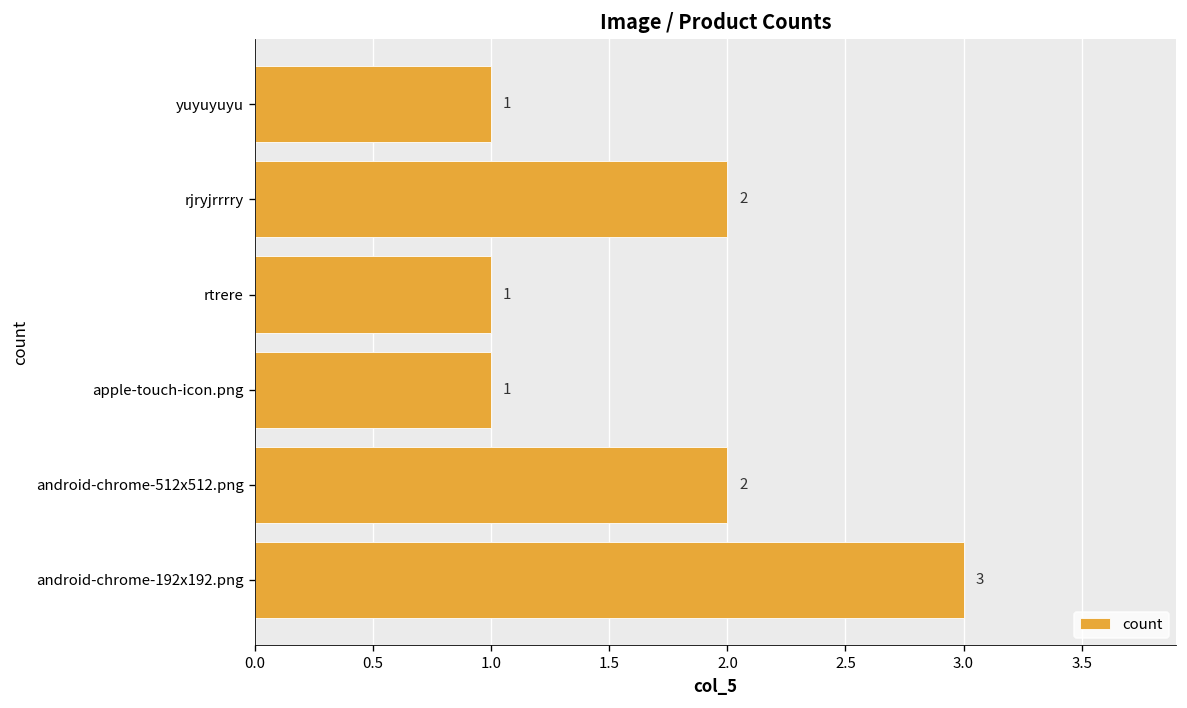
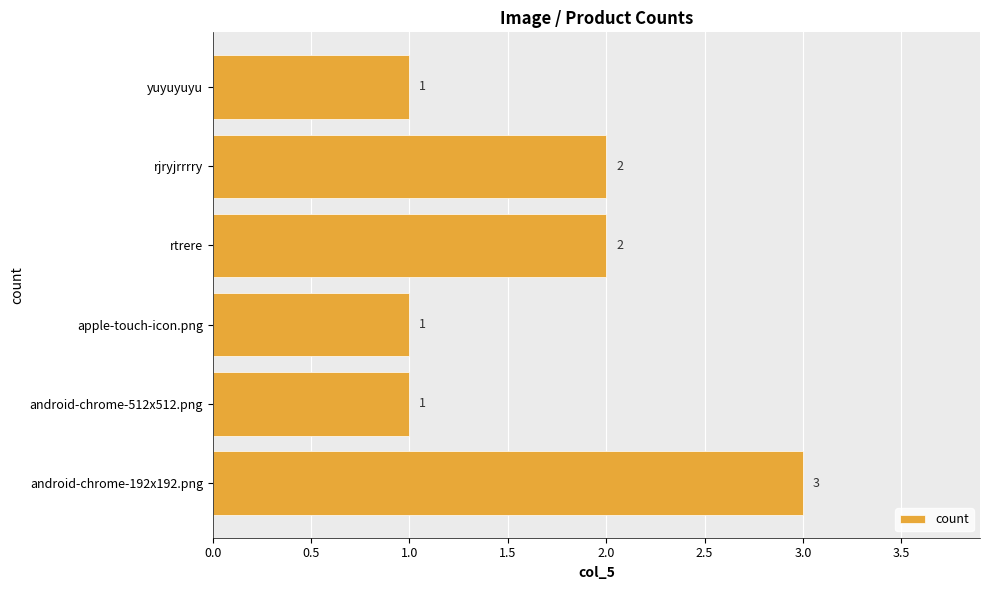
rtrere: 1 -> 2
android-chrome-512x512.png: 2 -> 1
